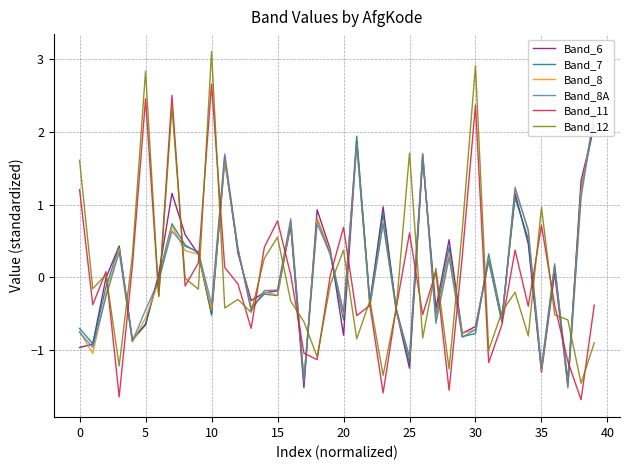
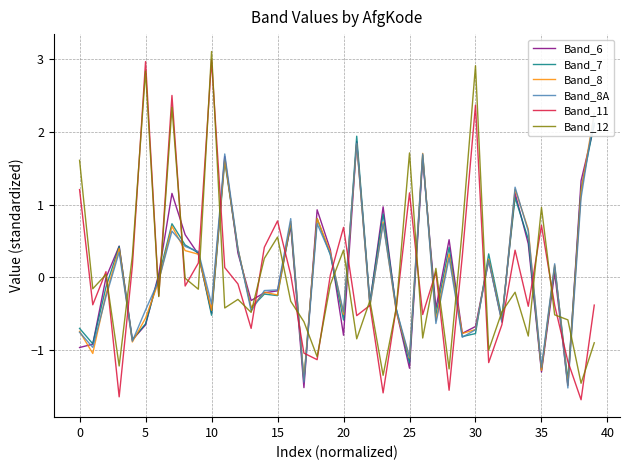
Band_11, 5: 2.5 -> 3.0
Band_11, 10: 2.7 -> 3.0
Band_11, 25: 0.6 -> 1.2
